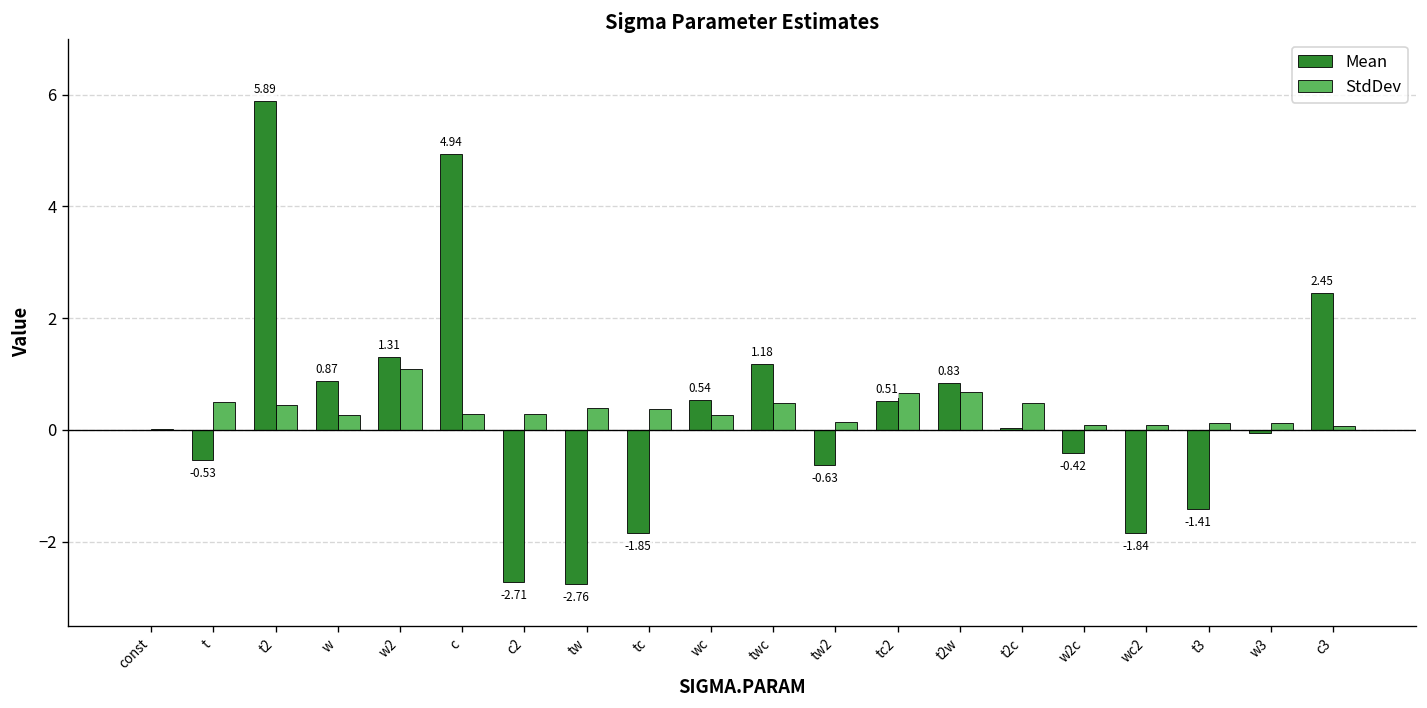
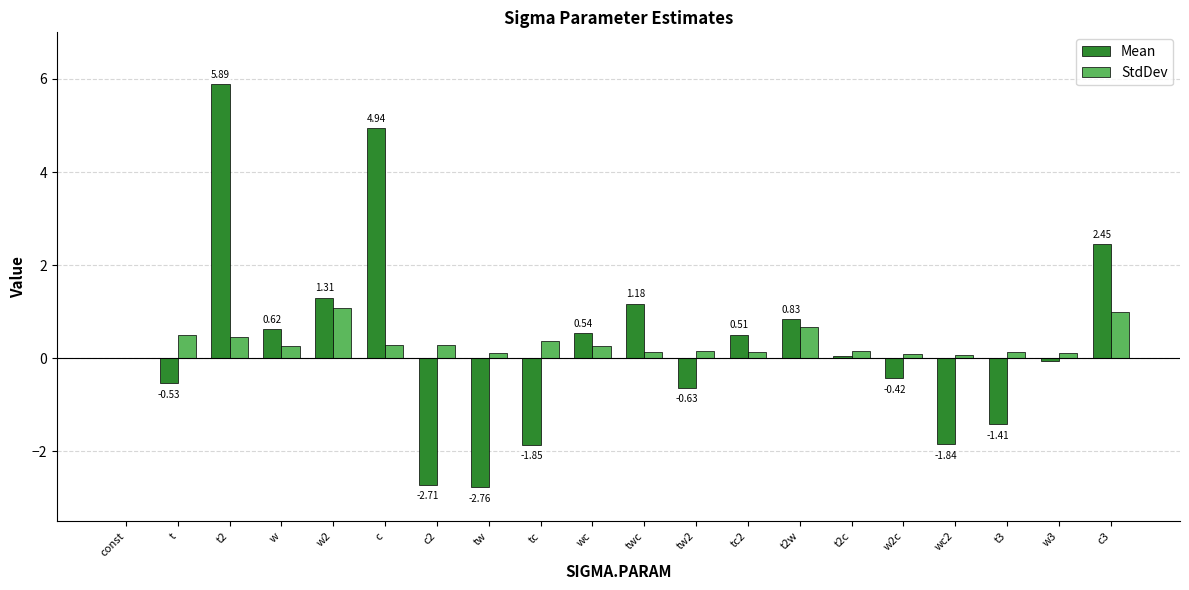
Mean, w: 0.87 -> 0.62
StdDev, tw: 0.4 -> 0.1
StdDev, twc: 0.5 -> 0.1
StdDev, tc2: 0.7 -> 0.1
StdDev, t2c: 0.5 -> 0.2
StdDev, c3: 0.1 -> 1.0
